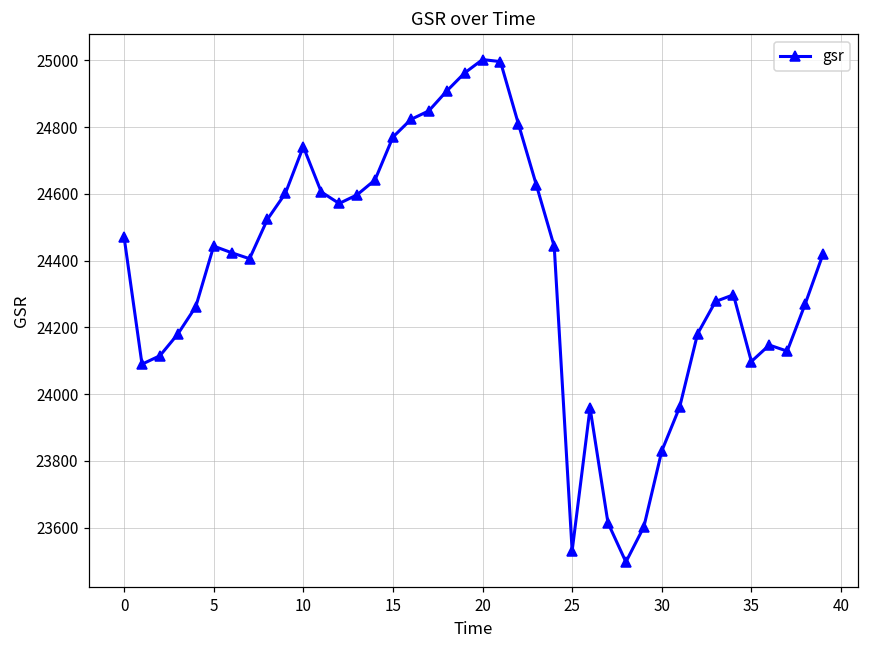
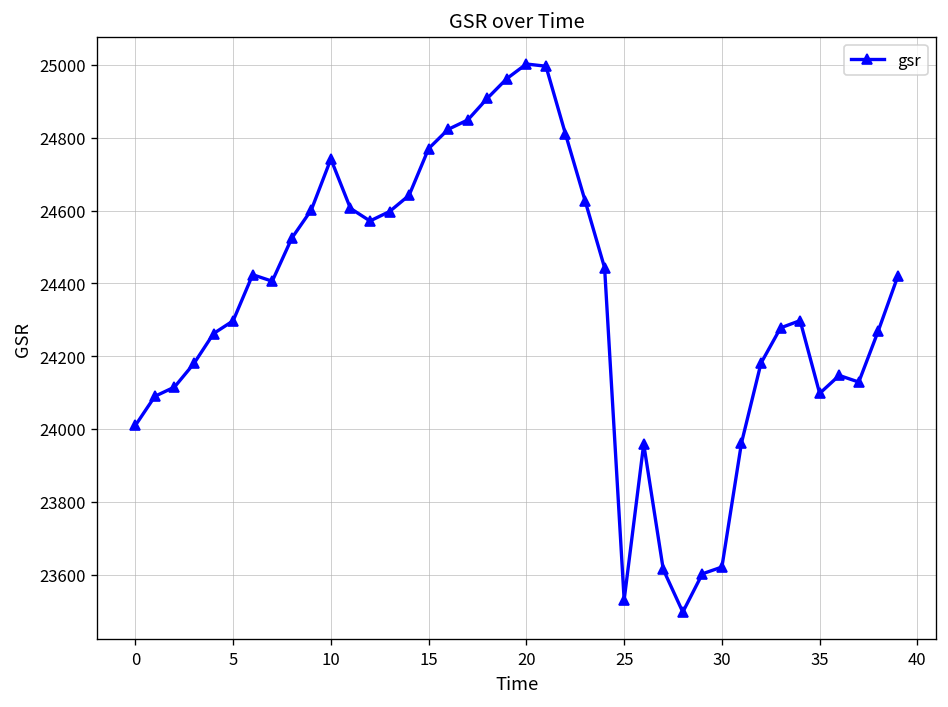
0: 24470 -> 24010
5: 24440 -> 24300
30: 23830 -> 23620
